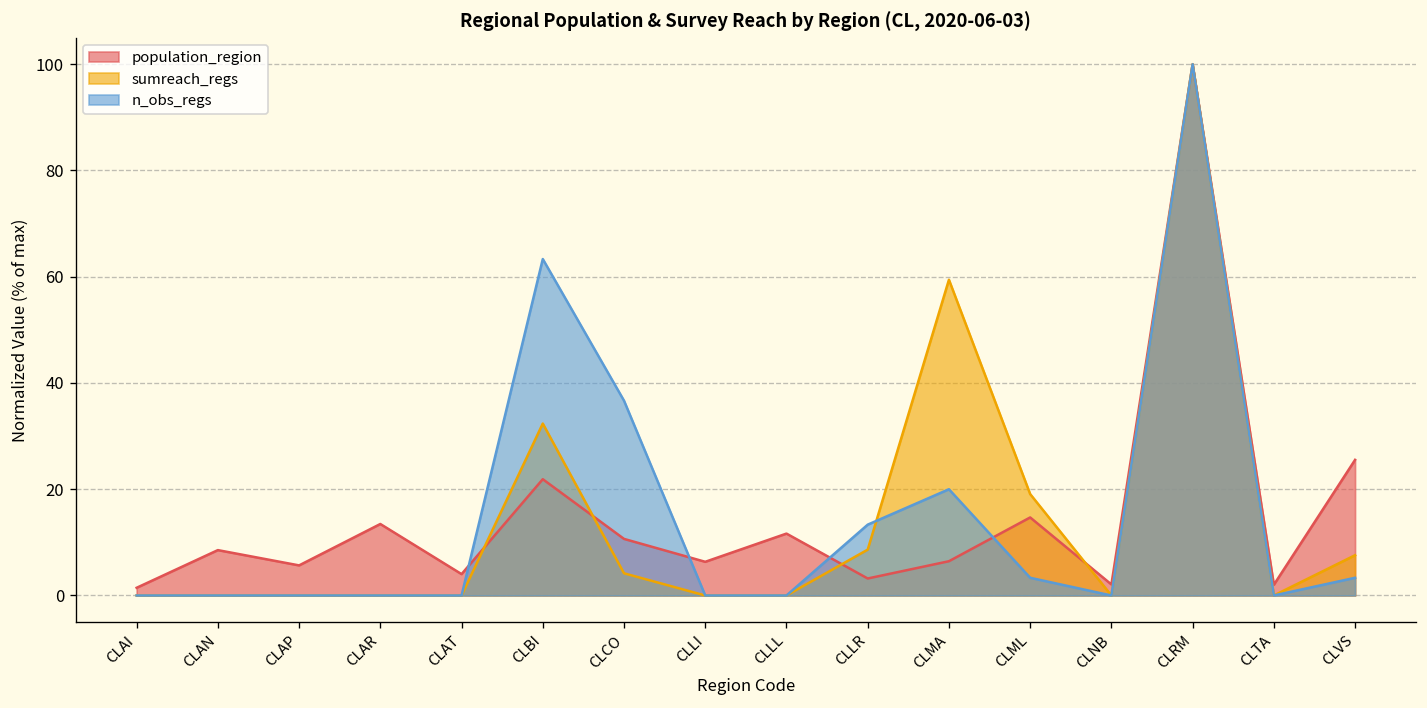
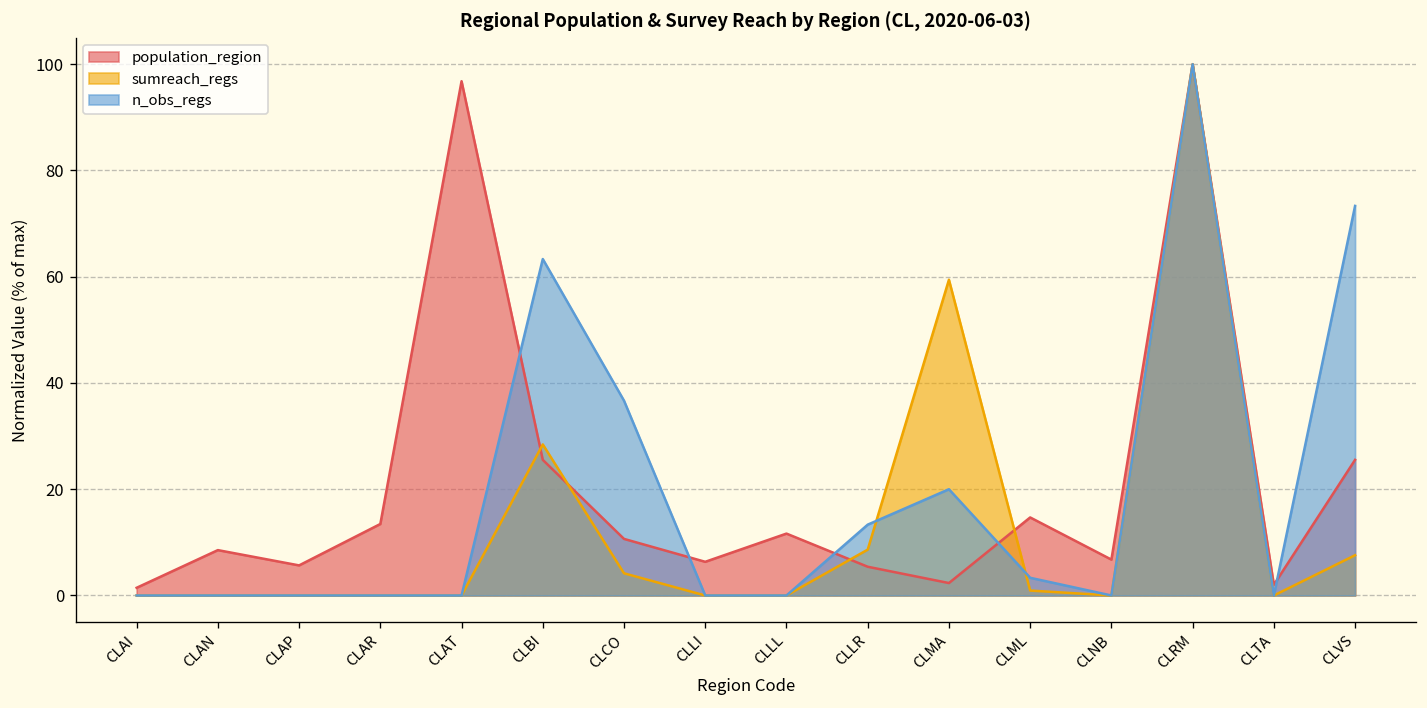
population_region, CLAT: 4 -> 97
population_region, CLBI: 22 -> 26
sumreach_regs, CLBI: 32 -> 28
population_region, CLLR: 3 -> 5
population_region, CLMA: 6 -> 2
sumreach_regs, CLML: 19 -> 1
population_region, CLNB: 2 -> 7
n_obs_regs, CLVS: 3 -> 73
